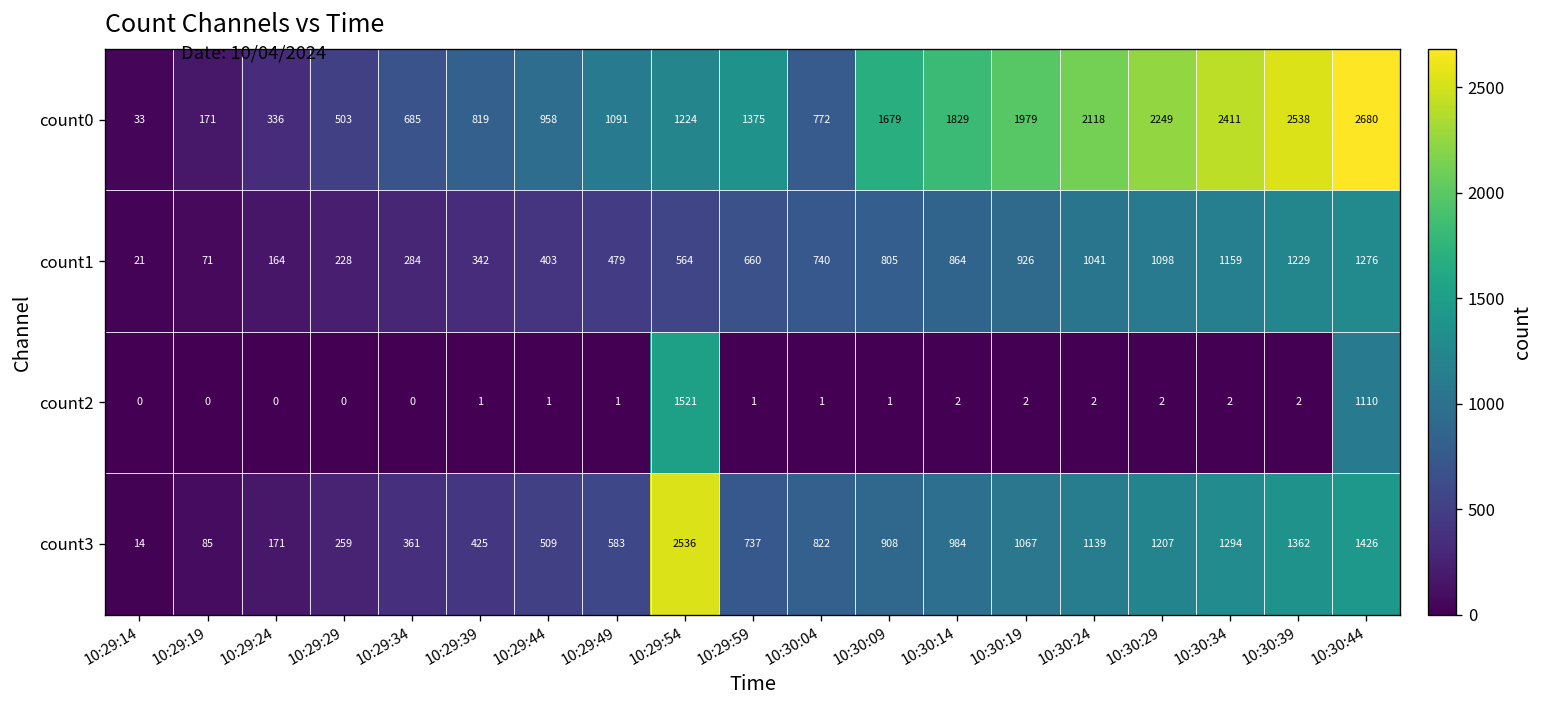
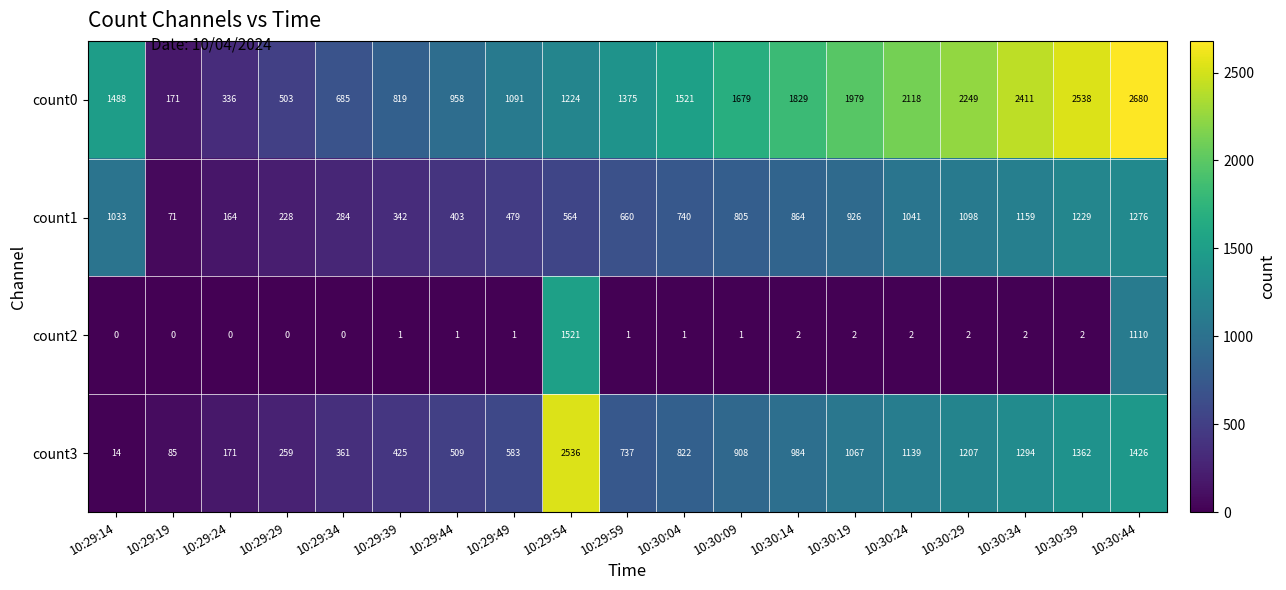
count0, 10:29:14: 33 -> 1488
count0, 10:30:04: 772 -> 1521
count1, 10:29:14: 21 -> 1033
